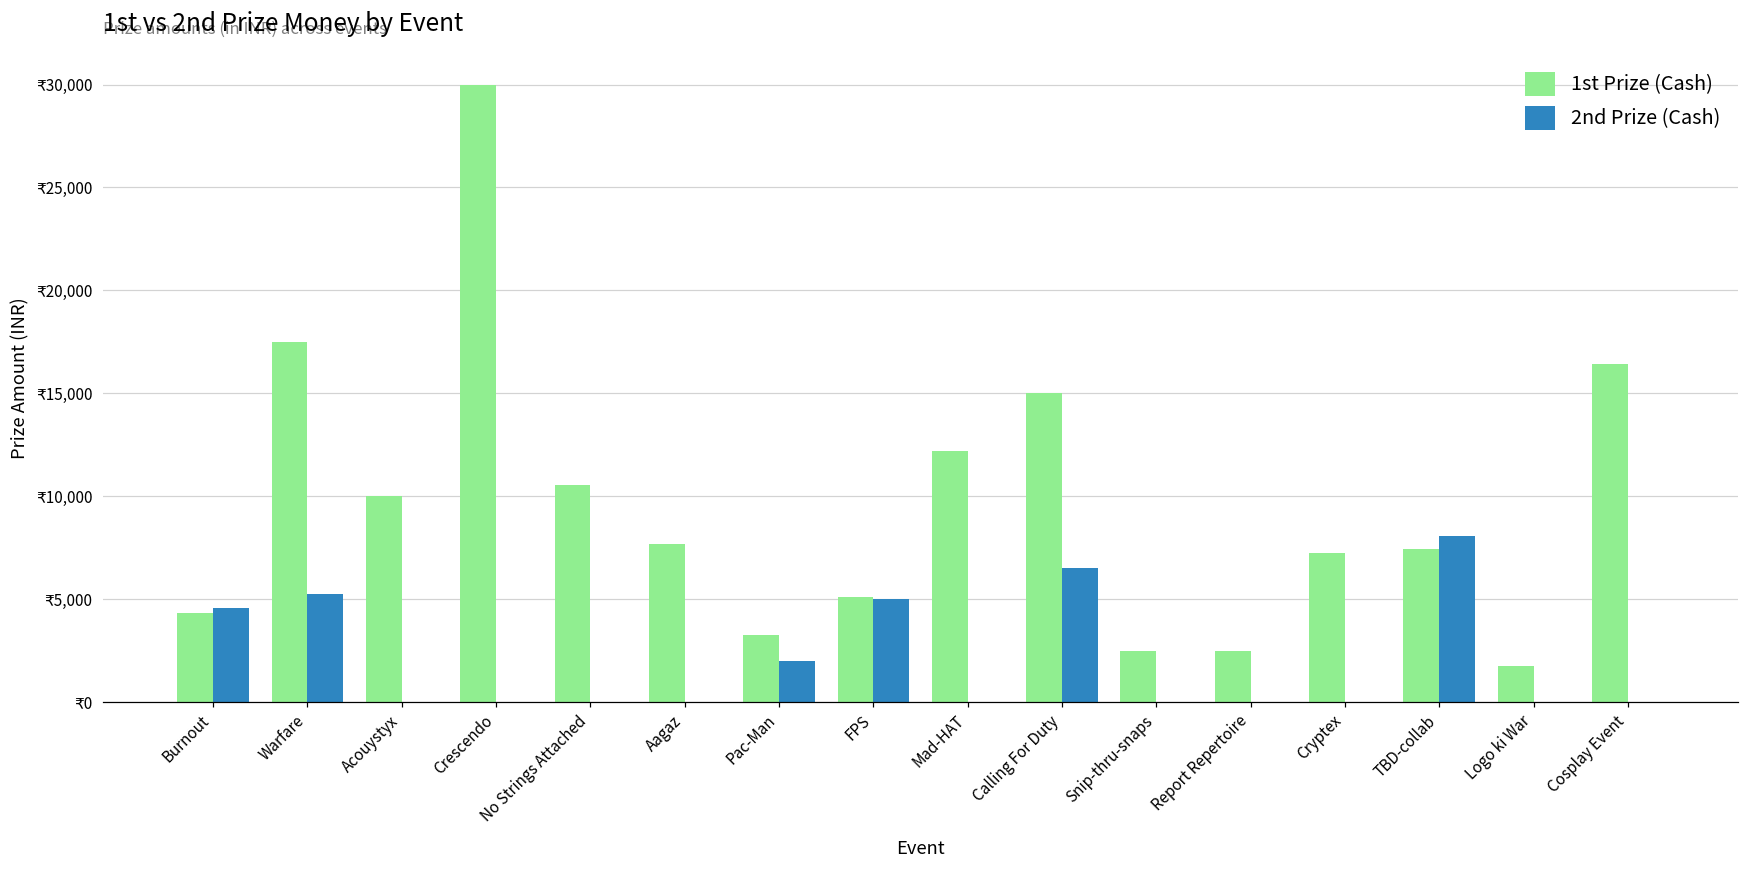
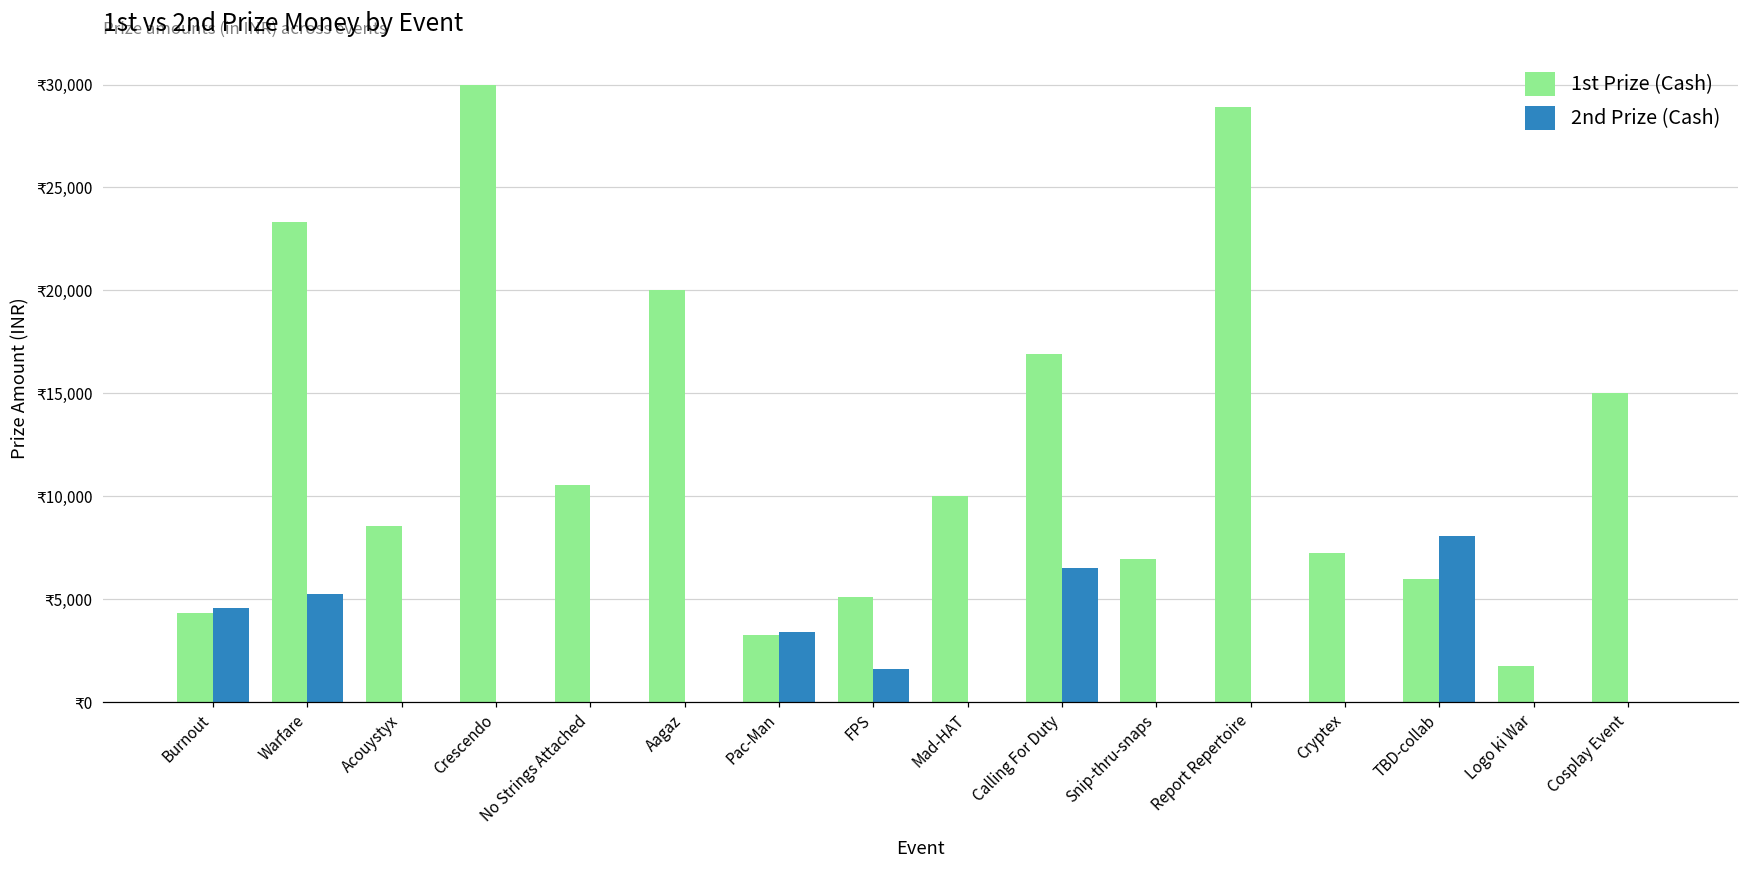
1st Prize (Cash), Warfare: ₹17,500 -> ₹23,300
1st Prize (Cash), Acouystyx: ₹10,000 -> ₹8,600
1st Prize (Cash), Aagaz: ₹7,700 -> ₹20,000
2nd Prize (Cash), Pac-Man: ₹2,000 -> ₹3,400
2nd Prize (Cash), FPS: ₹5,000 -> ₹1,600
1st Prize (Cash), Mad-HAT: ₹12,200 -> ₹10,000
1st Prize (Cash), Calling For Duty: ₹15,000 -> ₹16,900
1st Prize (Cash), Snip-thru-snaps: ₹2,500 -> ₹7,000
1st Prize (Cash), Report Repertoire: ₹2,500 -> ₹28,900
1st Prize (Cash), TBD-collab: ₹7,400 -> ₹6,000
1st Prize (Cash), Cosplay Event: ₹16,400 -> ₹15,000
